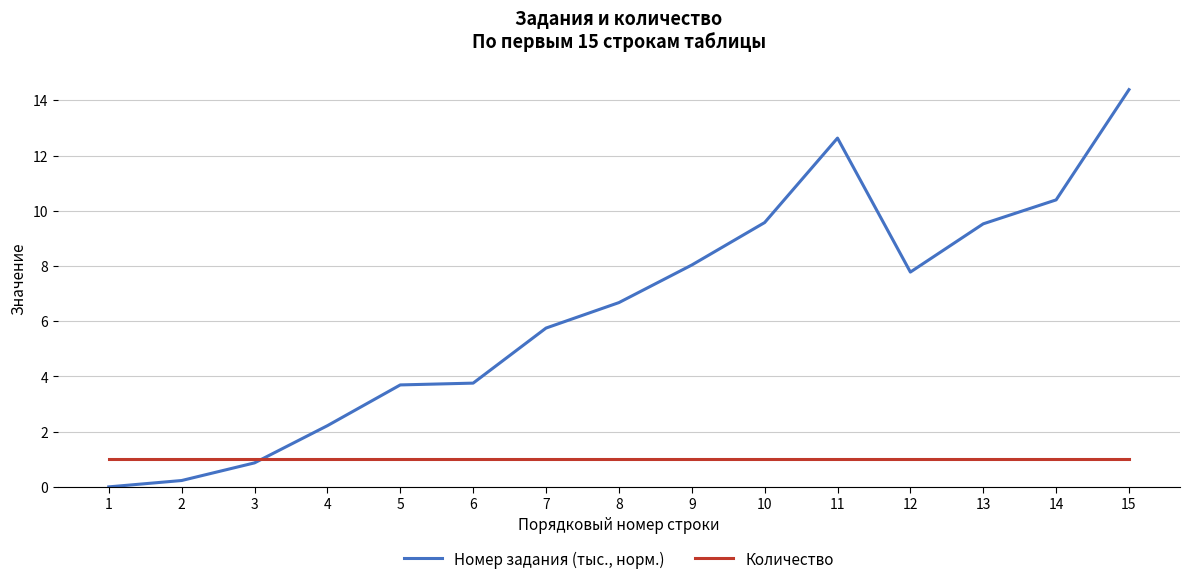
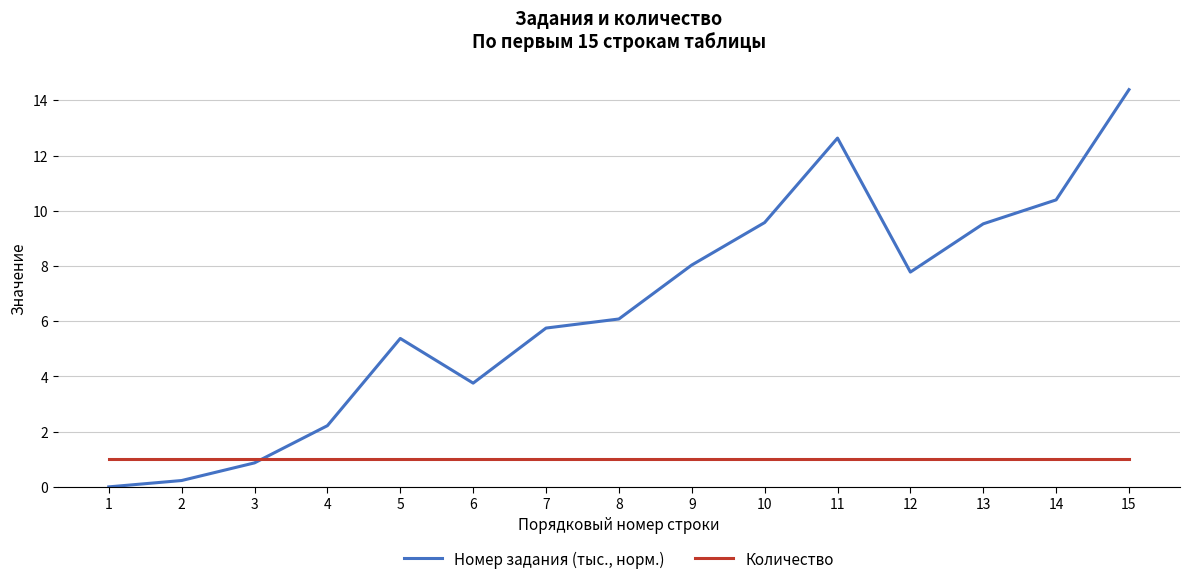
Номер задания (тыс., норм.), 5: 3.7 -> 5.4
Номер задания (тыс., норм.), 8: 6.7 -> 6.1
